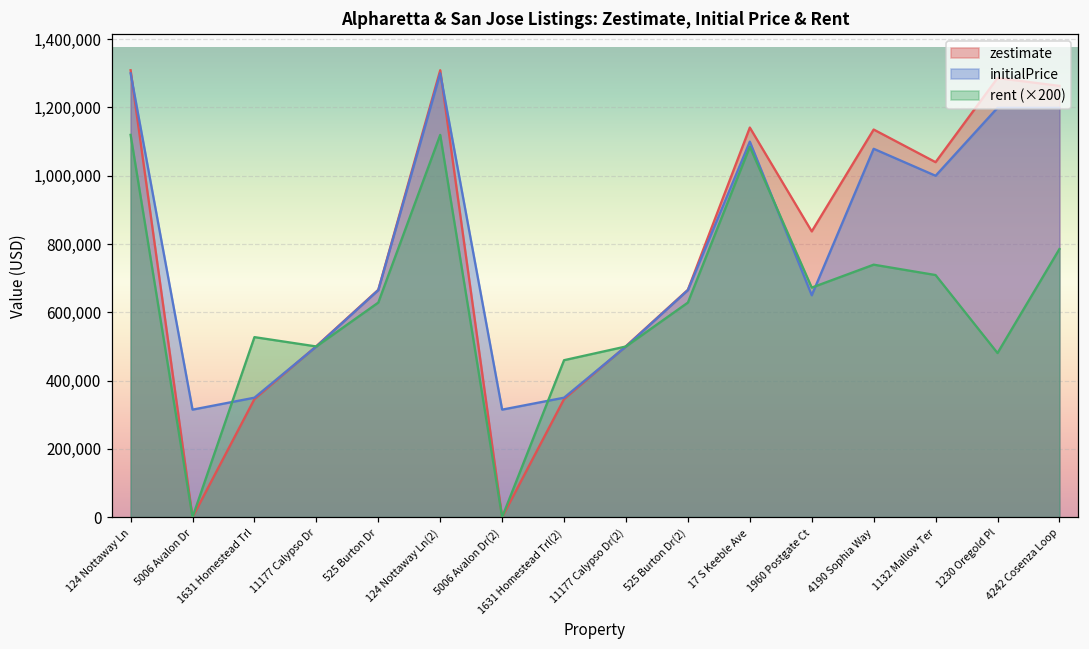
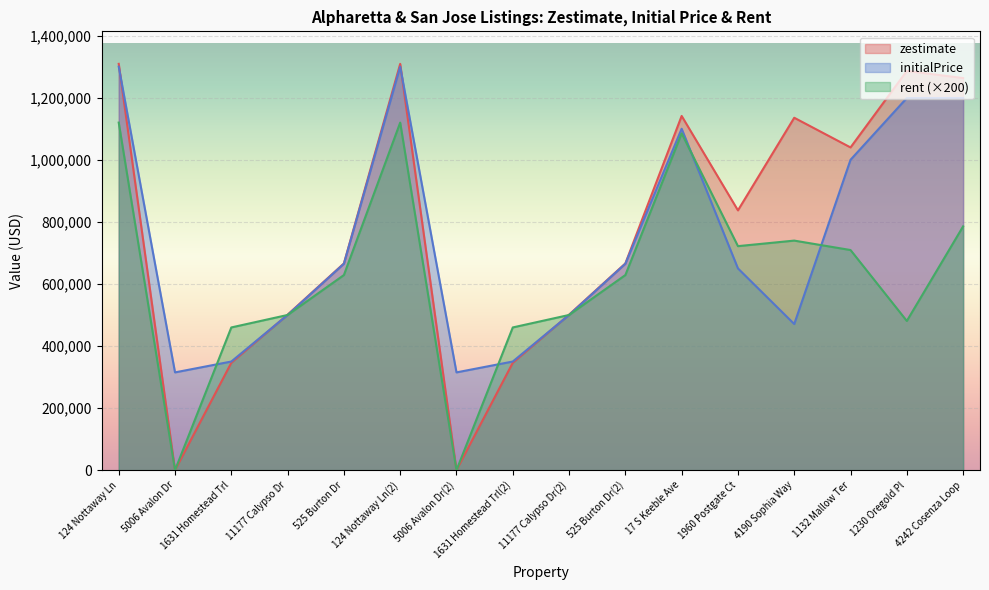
rent (×200), 1631 Homestead Trl: 530,000 -> 460,000
rent (×200), 1960 Postgate Ct: 670,000 -> 720,000
initialPrice, 4190 Sophia Way: 1,080,000 -> 470,000
